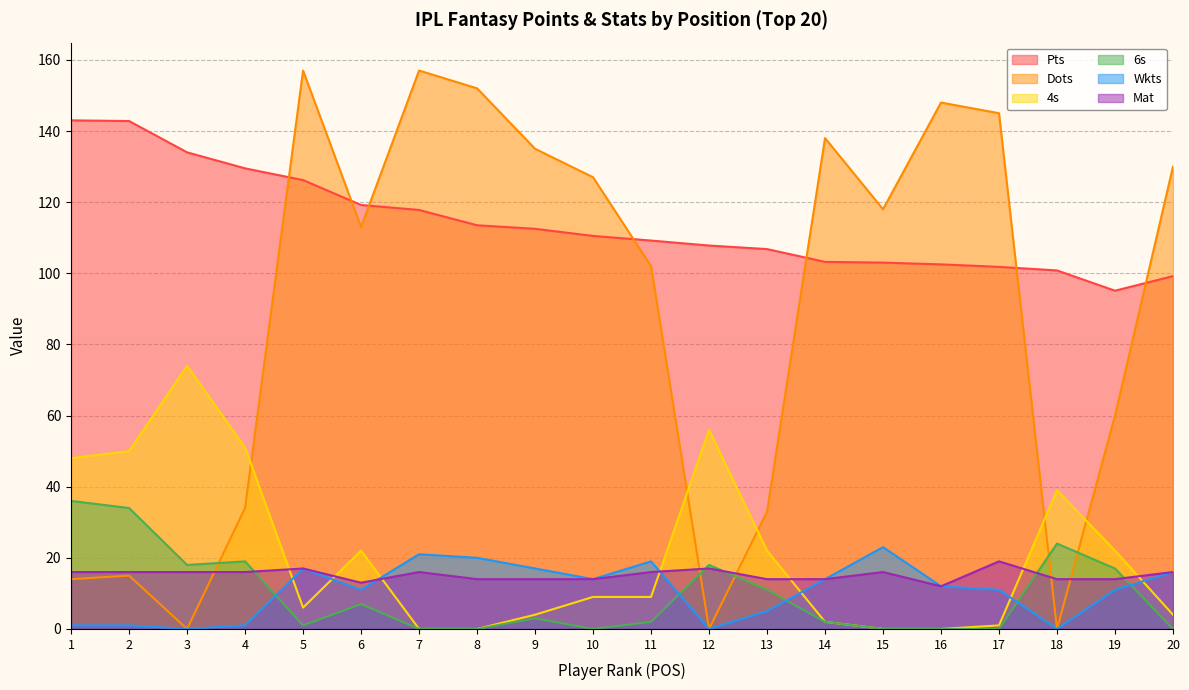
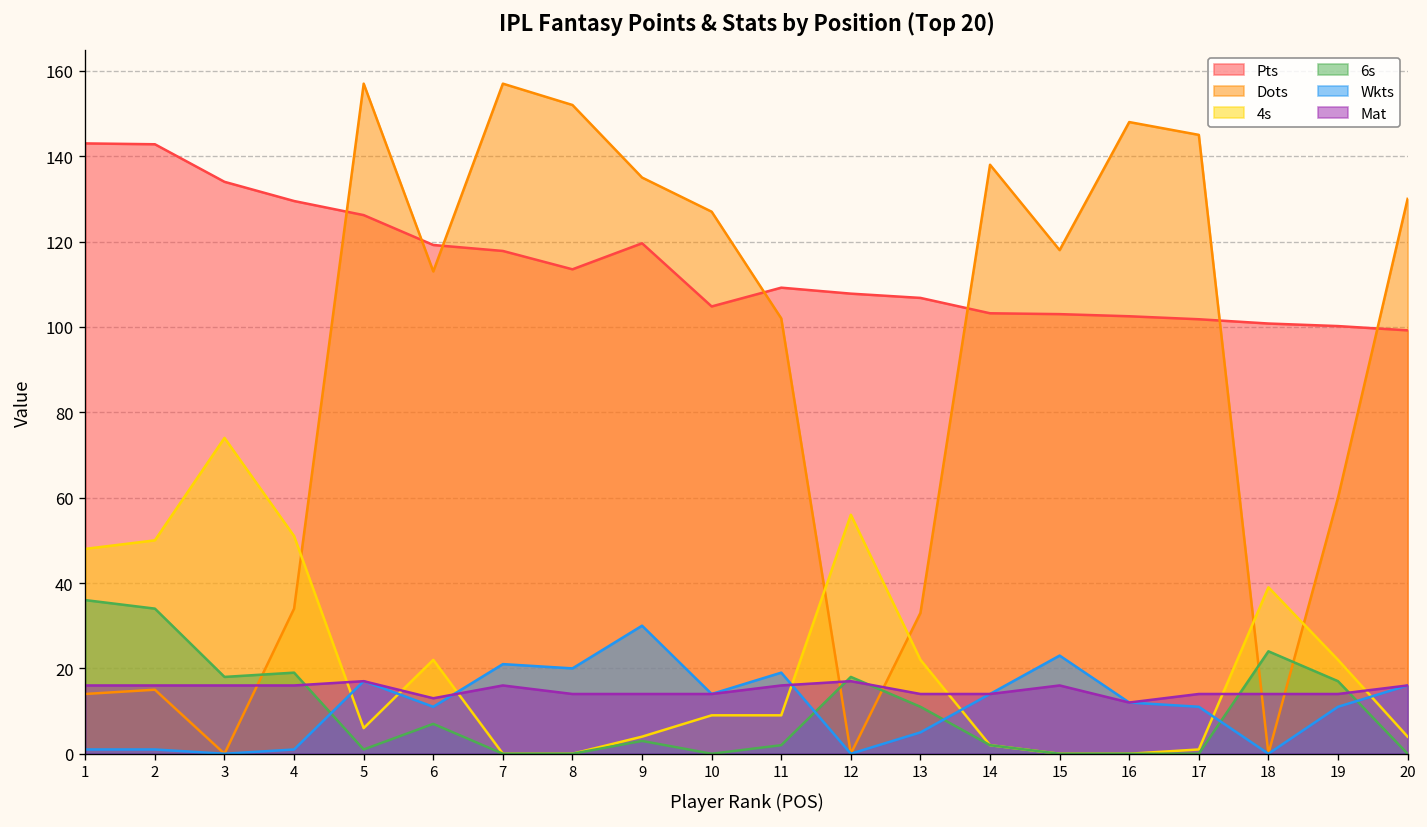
Pts, 9: 113 -> 120
Wkts, 9: 17 -> 30
Pts, 10: 111 -> 105
Mat, 17: 19 -> 14
Pts, 19: 95 -> 100
